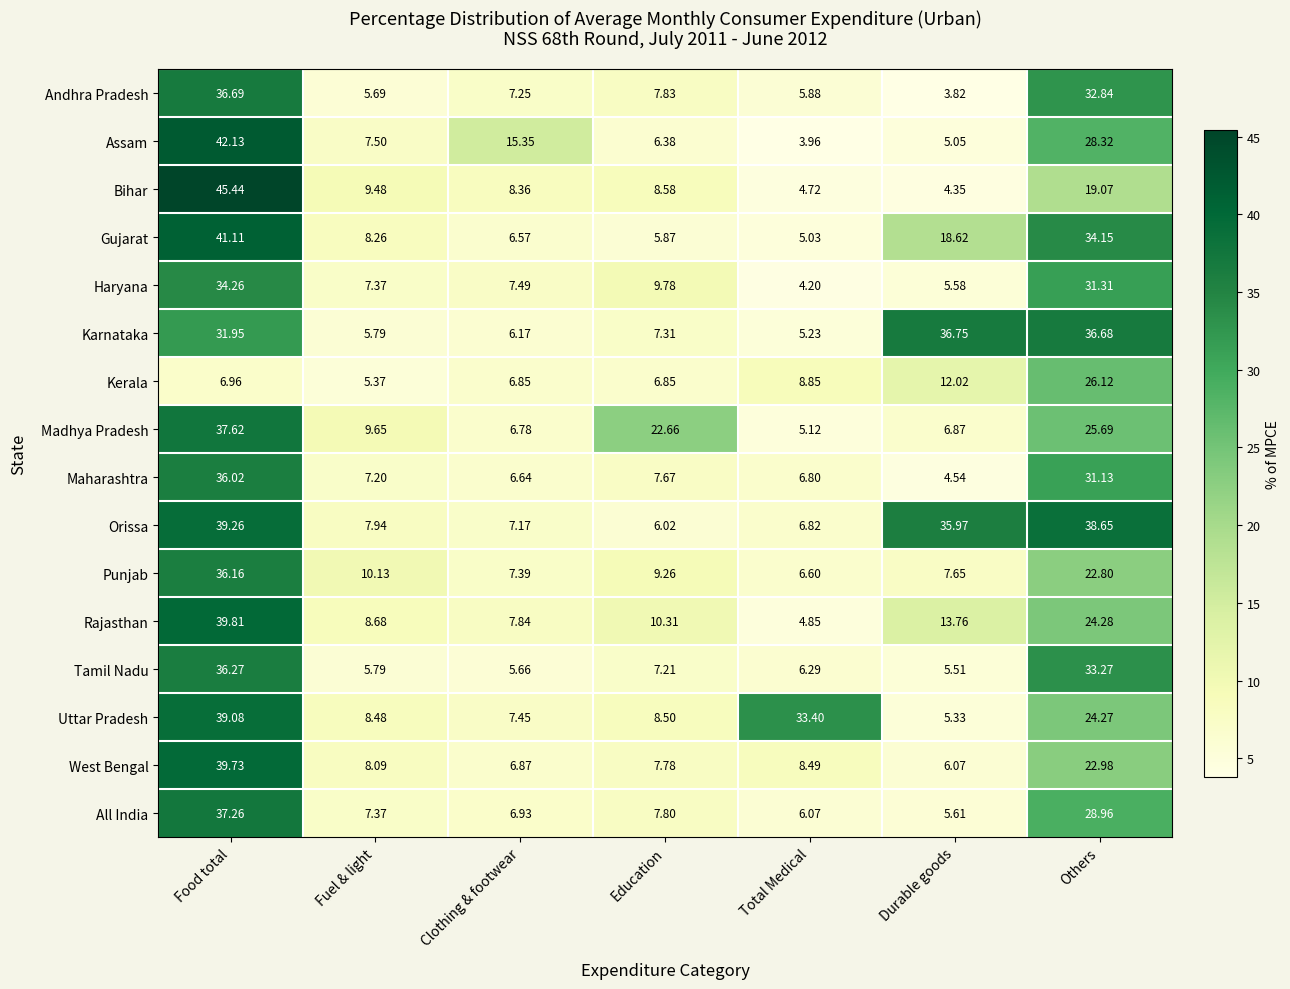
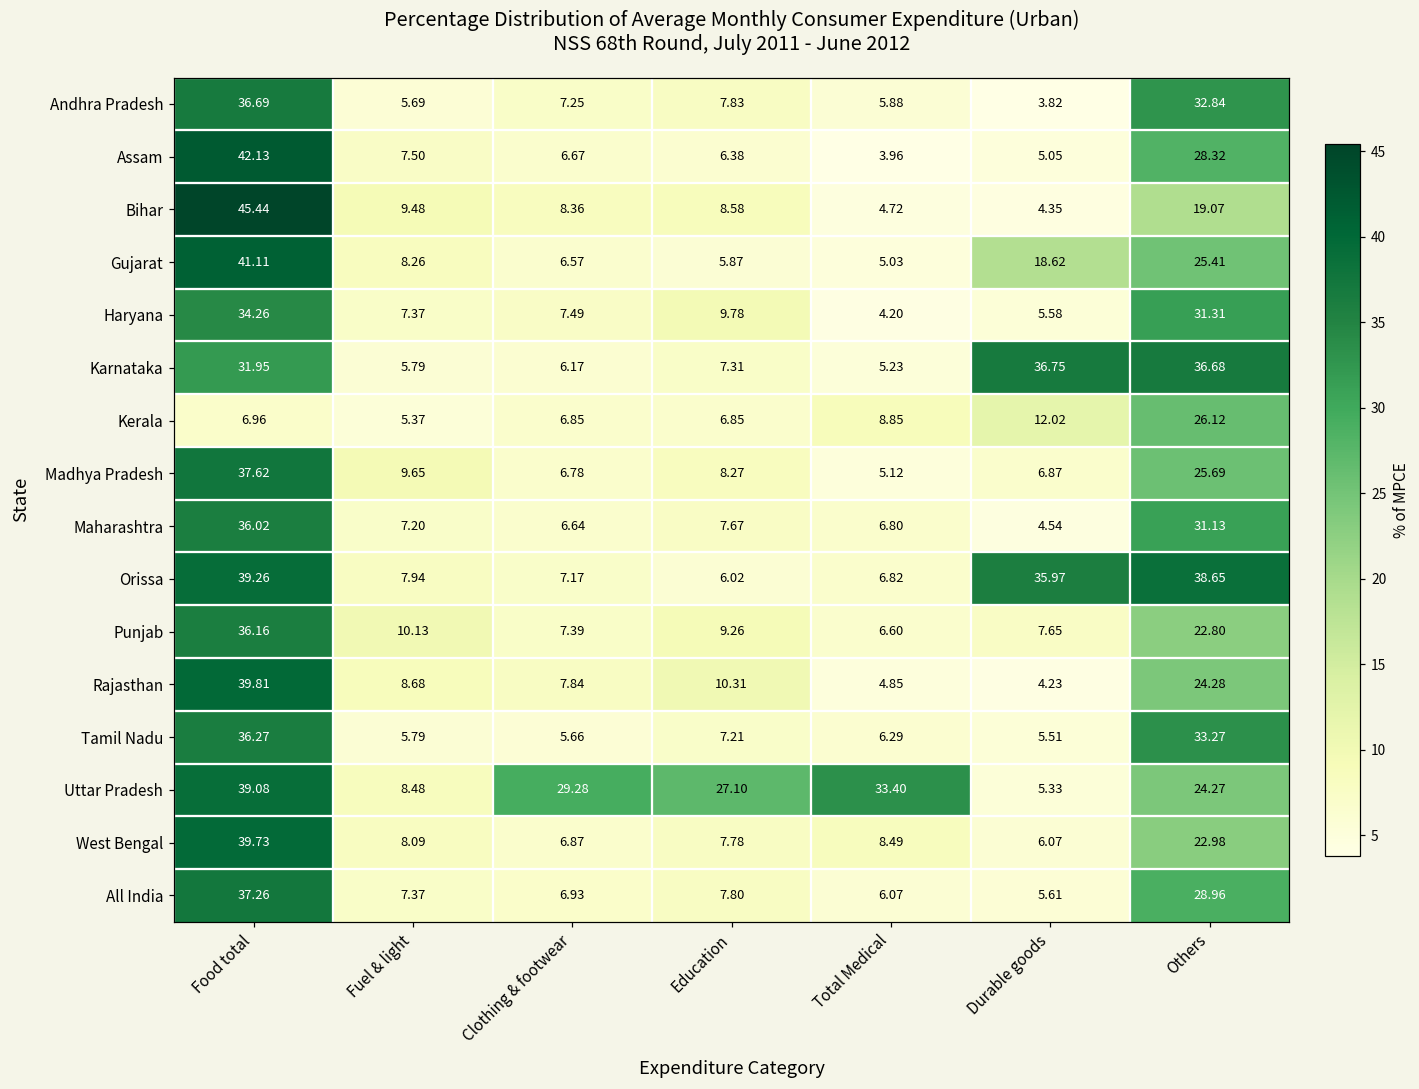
Assam, Clothing & footwear: 15.35 -> 6.67
Gujarat, Others: 34.15 -> 25.41
Madhya Pradesh, Education: 22.66 -> 8.27
Rajasthan, Durable goods: 13.76 -> 4.23
Uttar Pradesh, Clothing & footwear: 7.45 -> 29.28
Uttar Pradesh, Education: 8.50 -> 27.10
